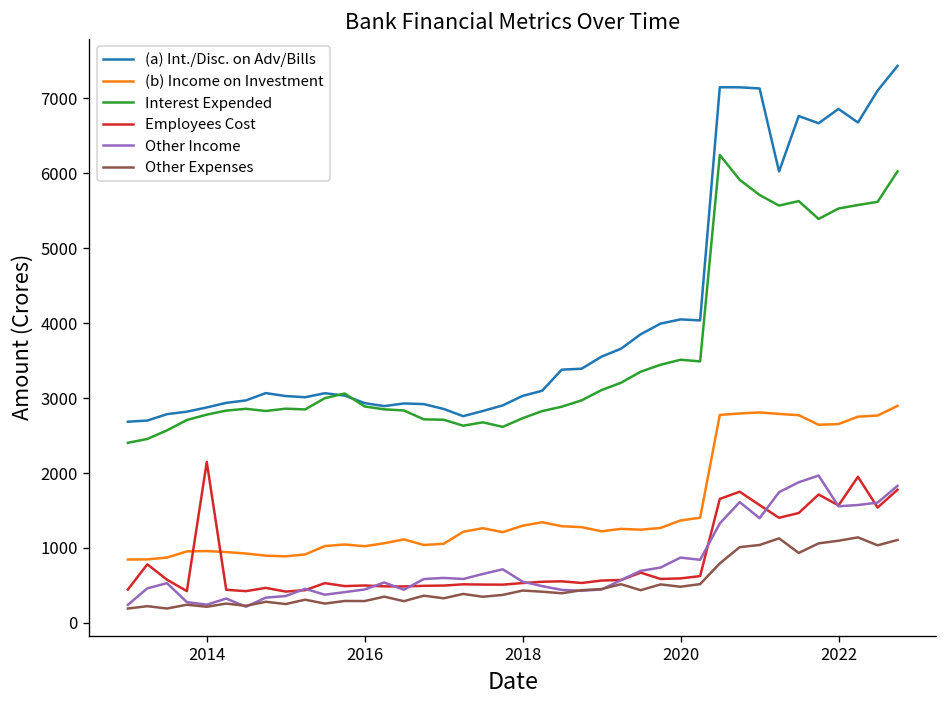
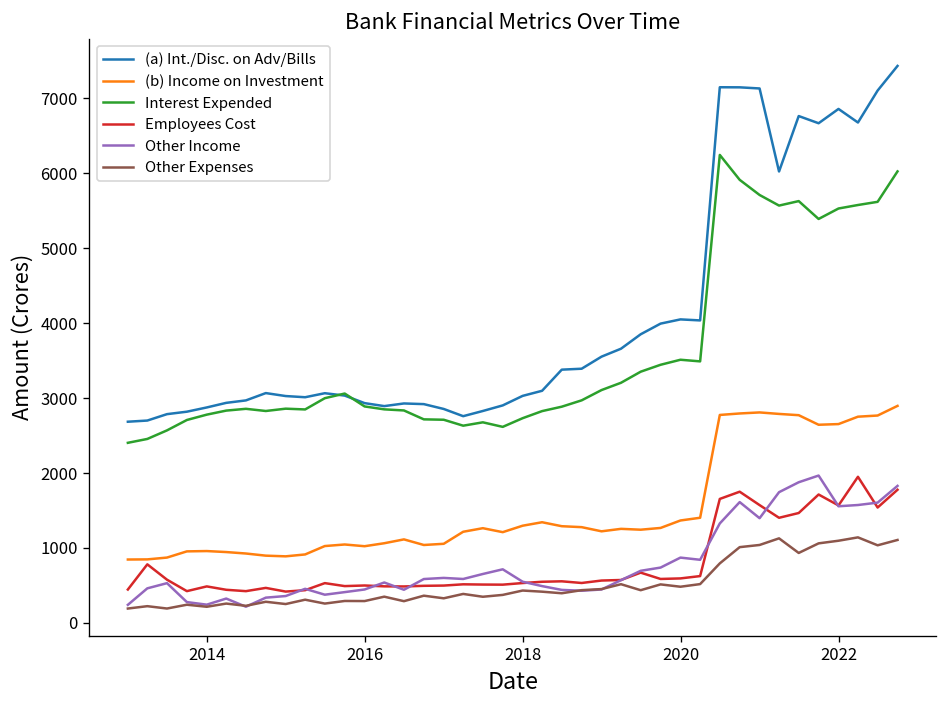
Employees Cost, 2014: 2100 -> 500
